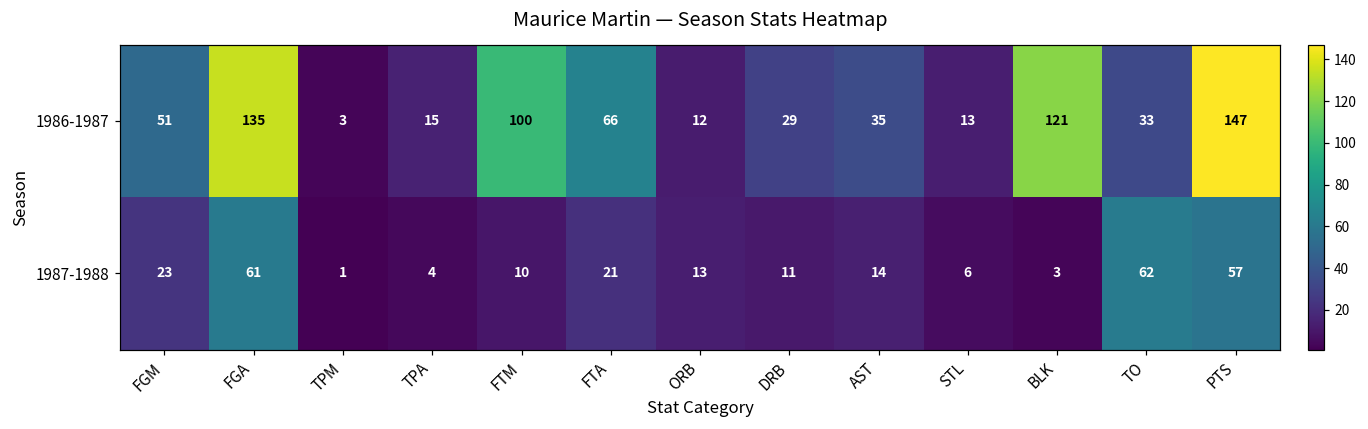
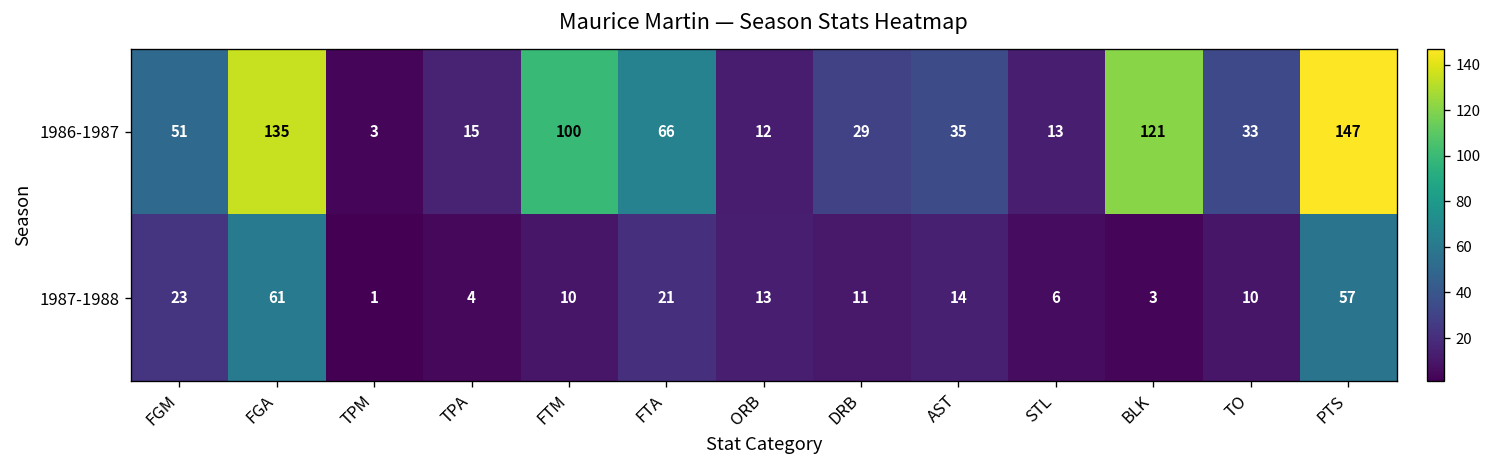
1987-1988, TO: 62 -> 10
